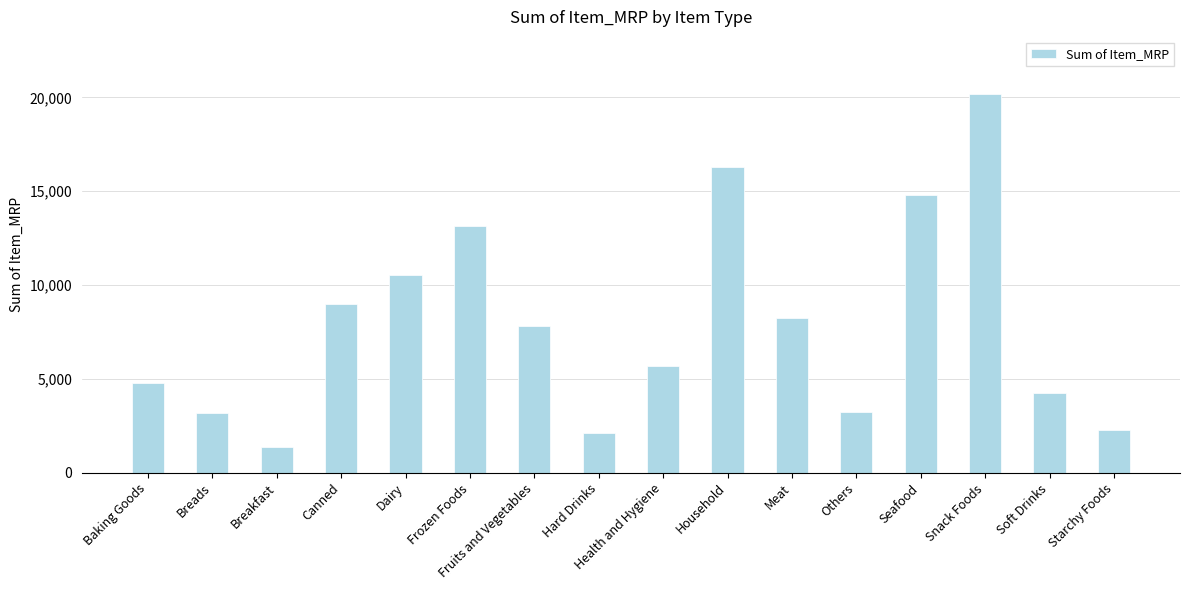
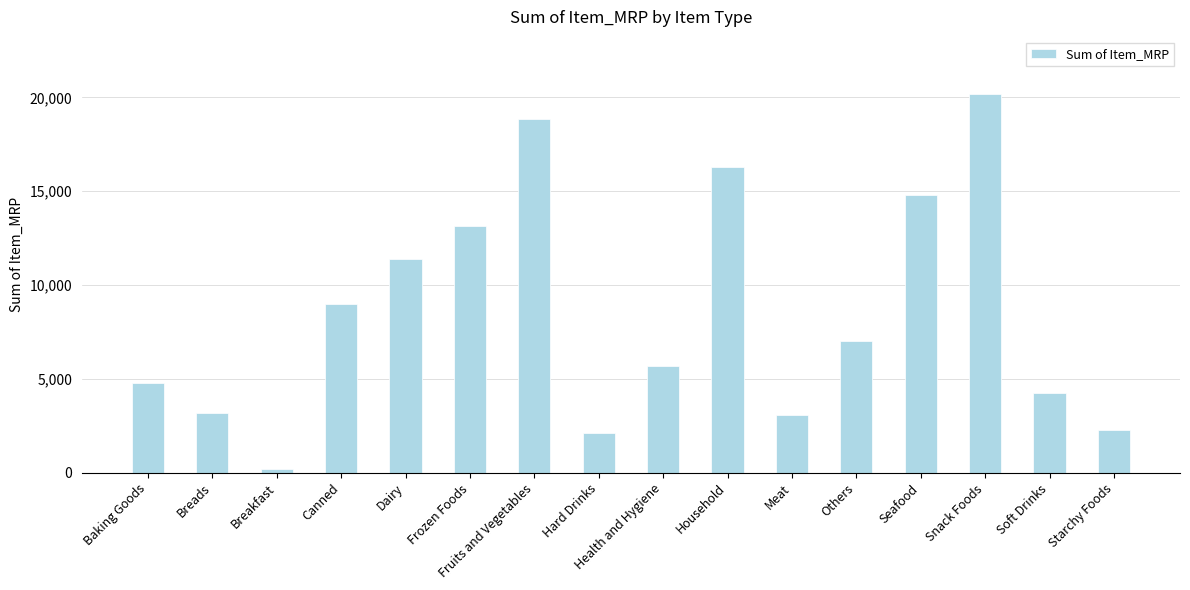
Breakfast: 1,400 -> 200
Dairy: 10,500 -> 11,400
Fruits and Vegetables: 7,800 -> 18,800
Meat: 8,200 -> 3,100
Others: 3,300 -> 7,000
